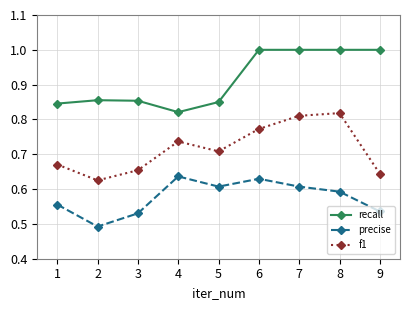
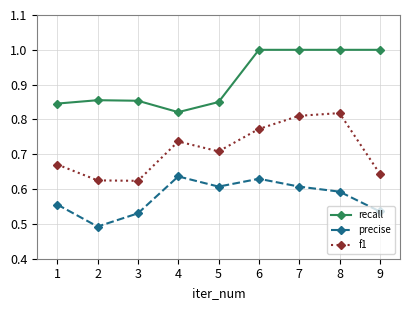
f1, 3: 0.65 -> 0.62
